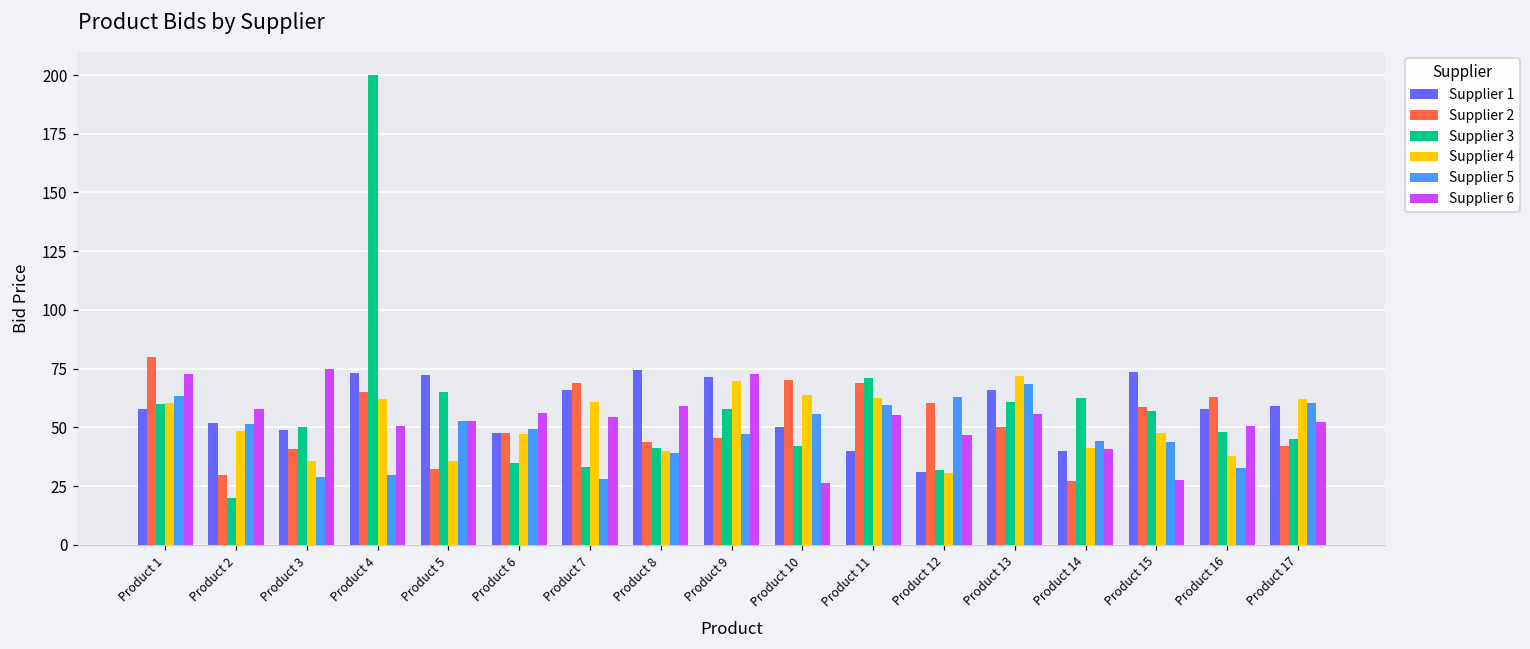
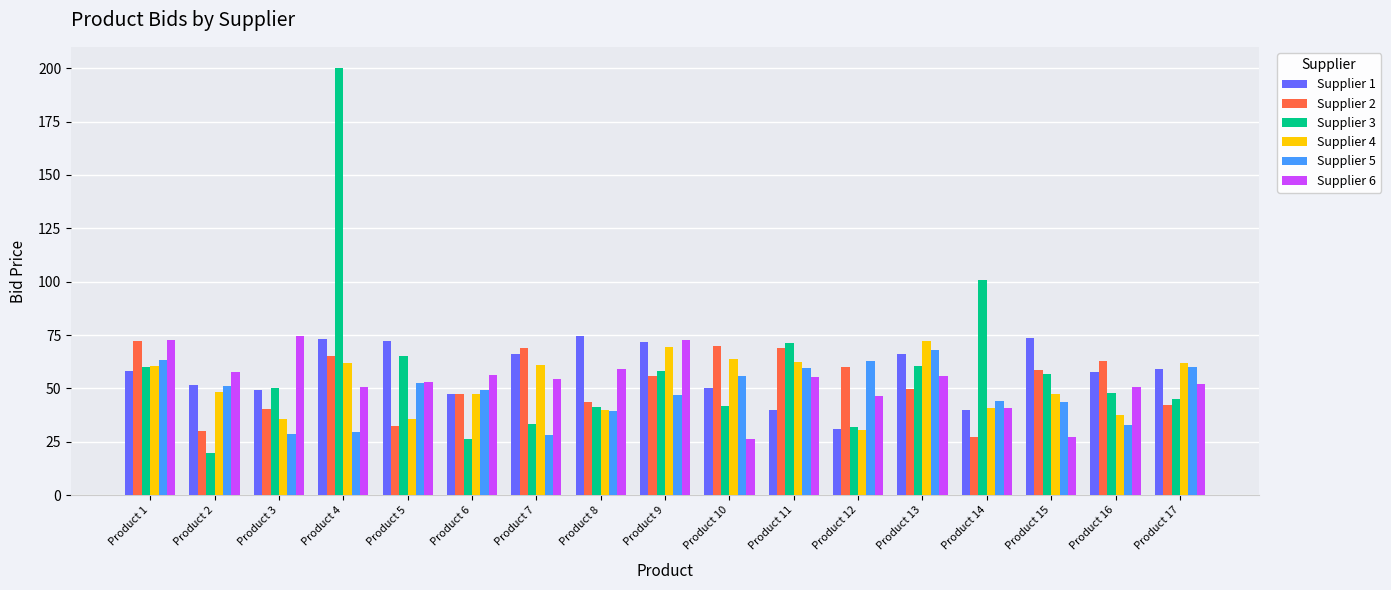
Supplier 2, Product 1: 80 -> 72
Supplier 3, Product 6: 35 -> 26
Supplier 2, Product 9: 46 -> 56
Supplier 3, Product 14: 62 -> 101
